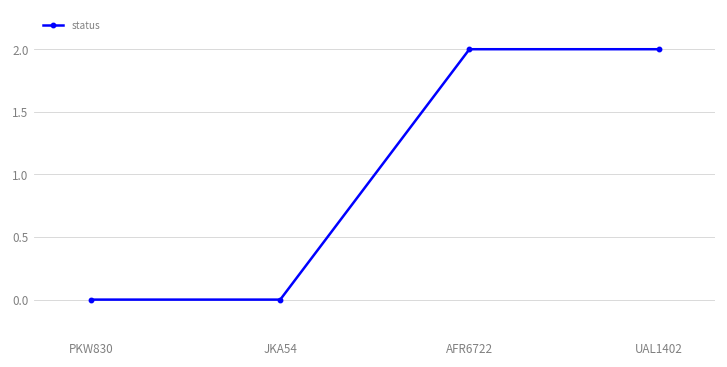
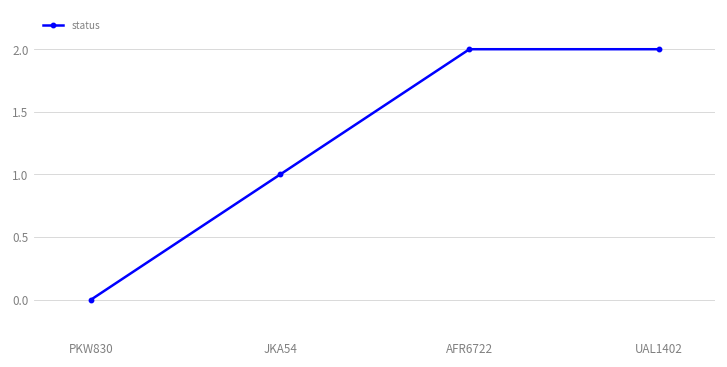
JKA54: 0 -> 1
